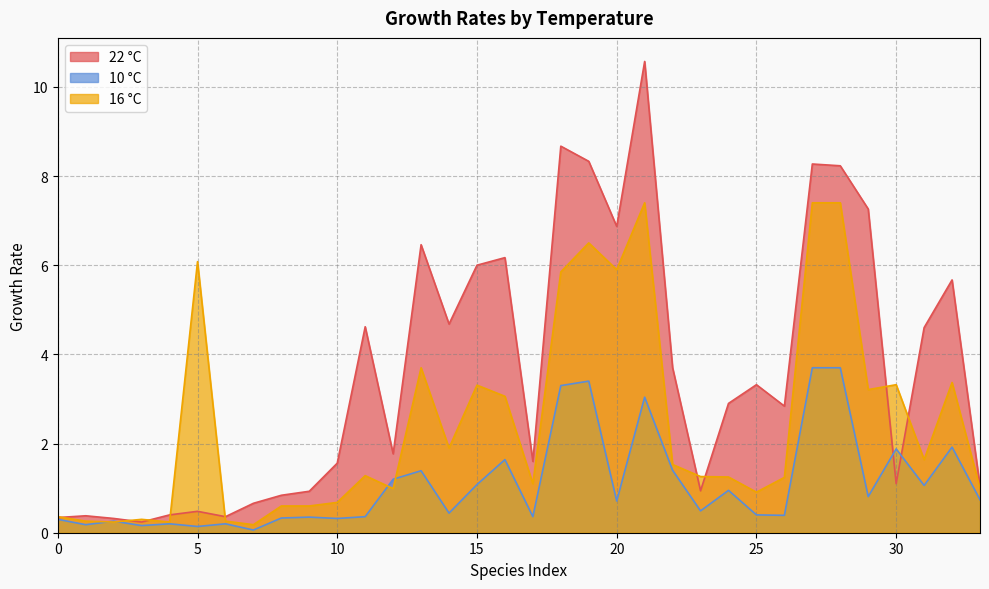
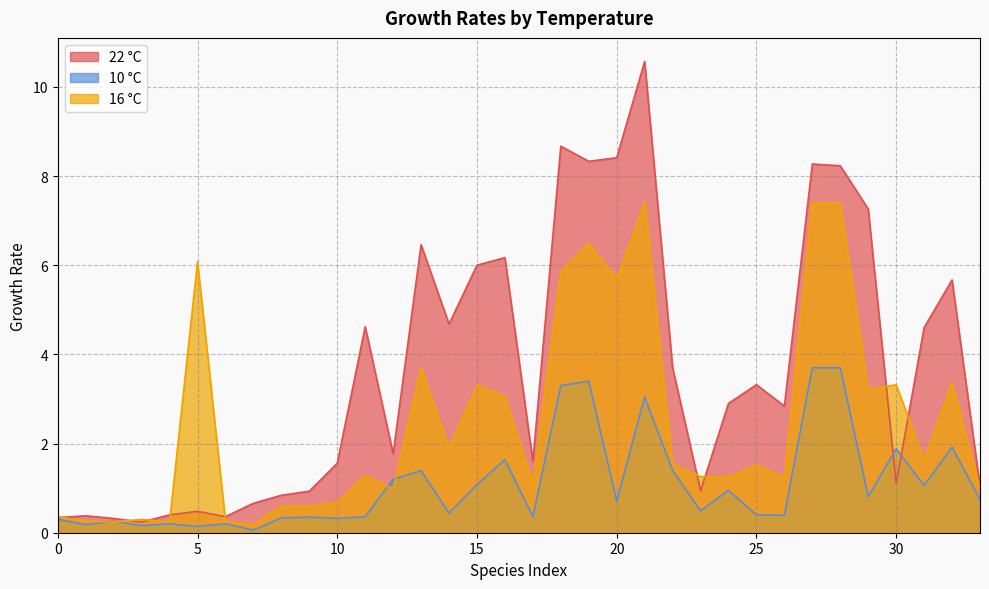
22 °C, 20: 6.9 -> 8.4
16 °C, 20: 5.9 -> 5.7
16 °C, 25: 0.9 -> 1.5
